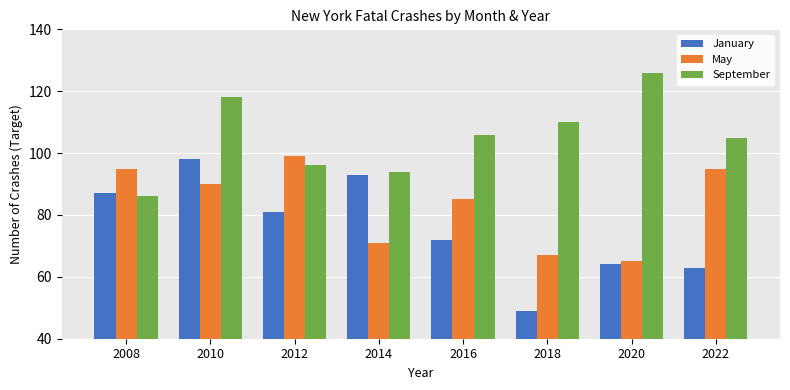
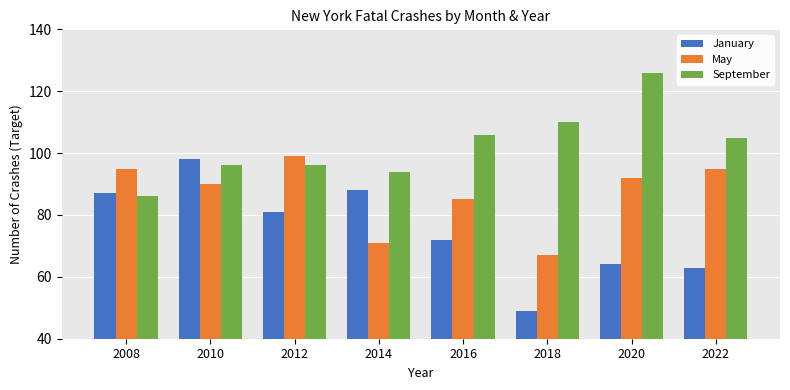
September, 2010: 118 -> 96
January, 2014: 93 -> 88
May, 2020: 65 -> 92
